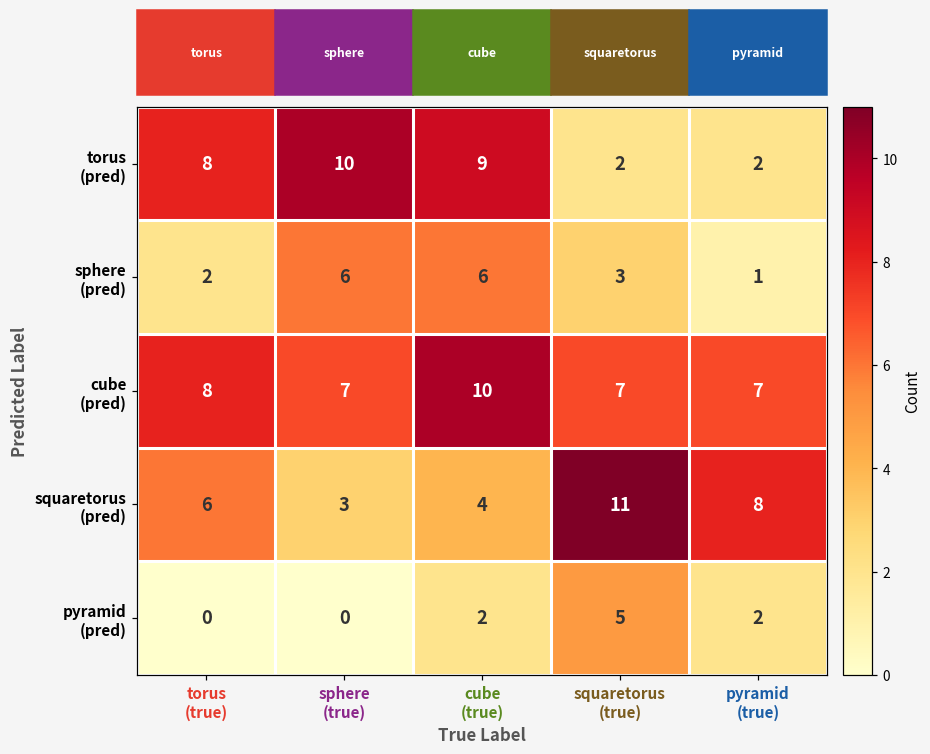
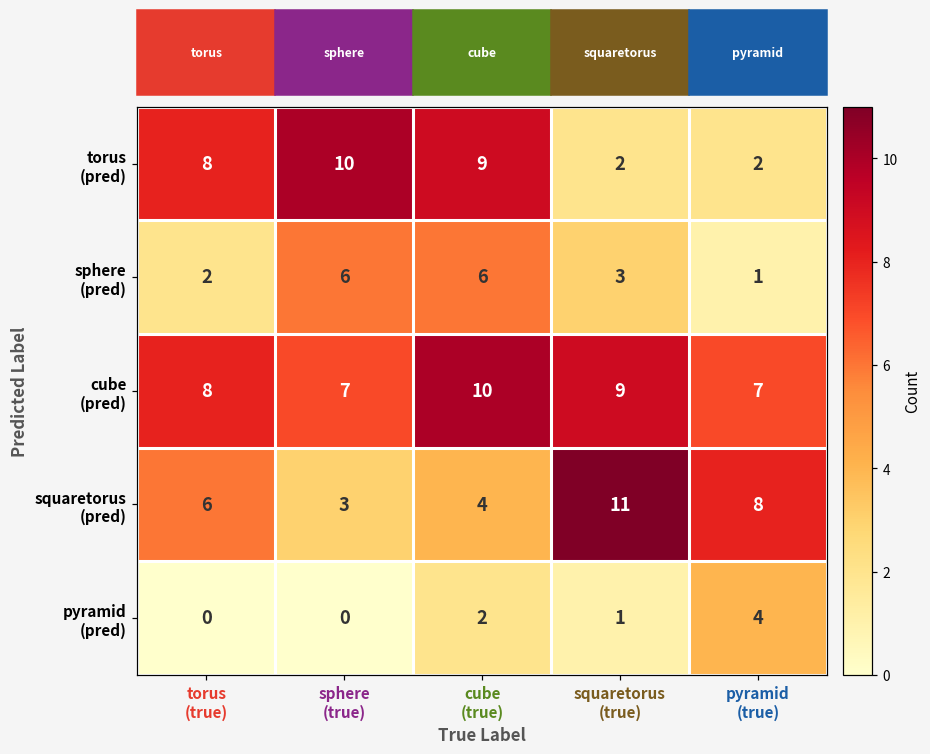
cube (pred), squaretorus (true): 7 -> 9
pyramid (pred), squaretorus (true): 5 -> 1
pyramid (pred), pyramid (true): 2 -> 4
